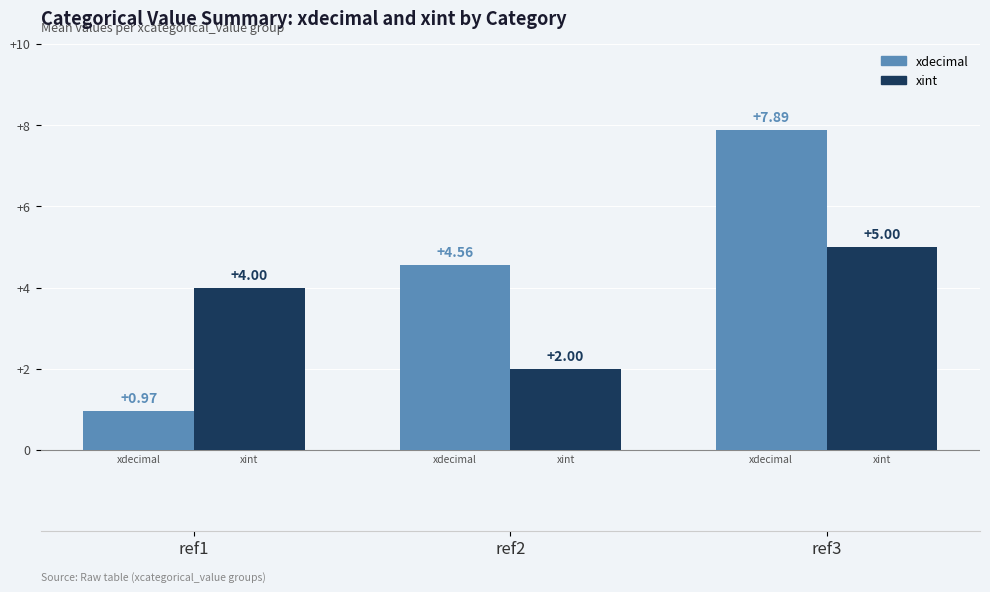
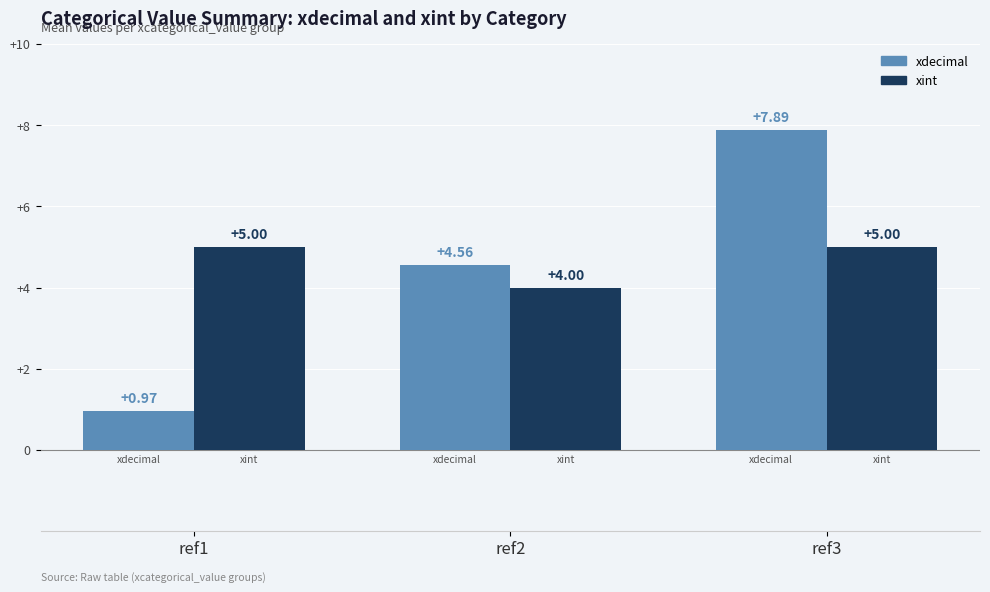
xint, ref1: +4.00 -> +5.00
xint, ref2: +2.00 -> +4.00
